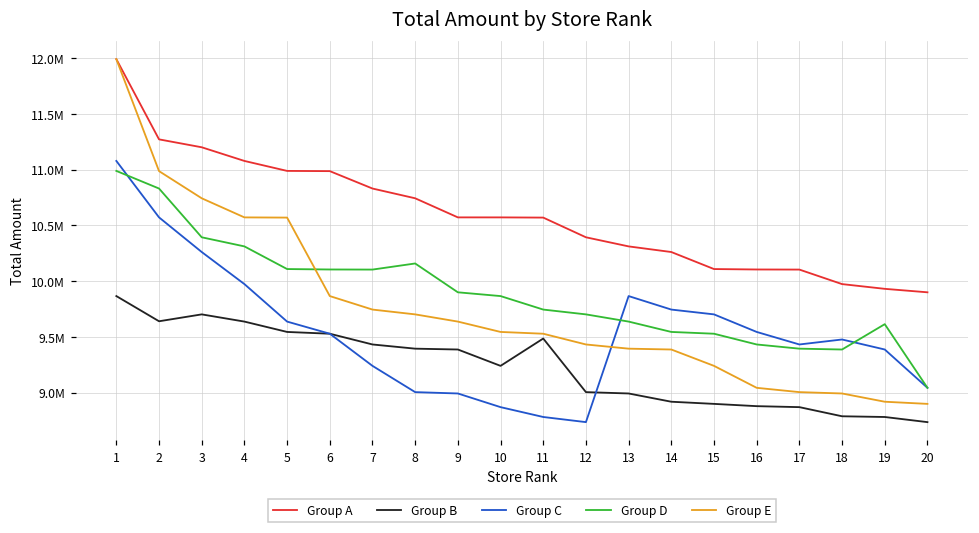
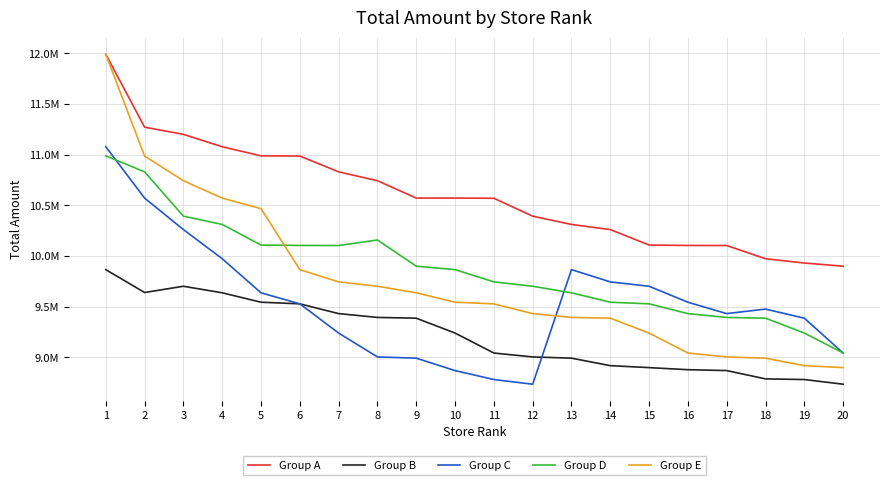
Group E, 5: 10570000 -> 10470000
Group B, 11: 9490000 -> 9040000
Group D, 19: 9610000 -> 9240000
